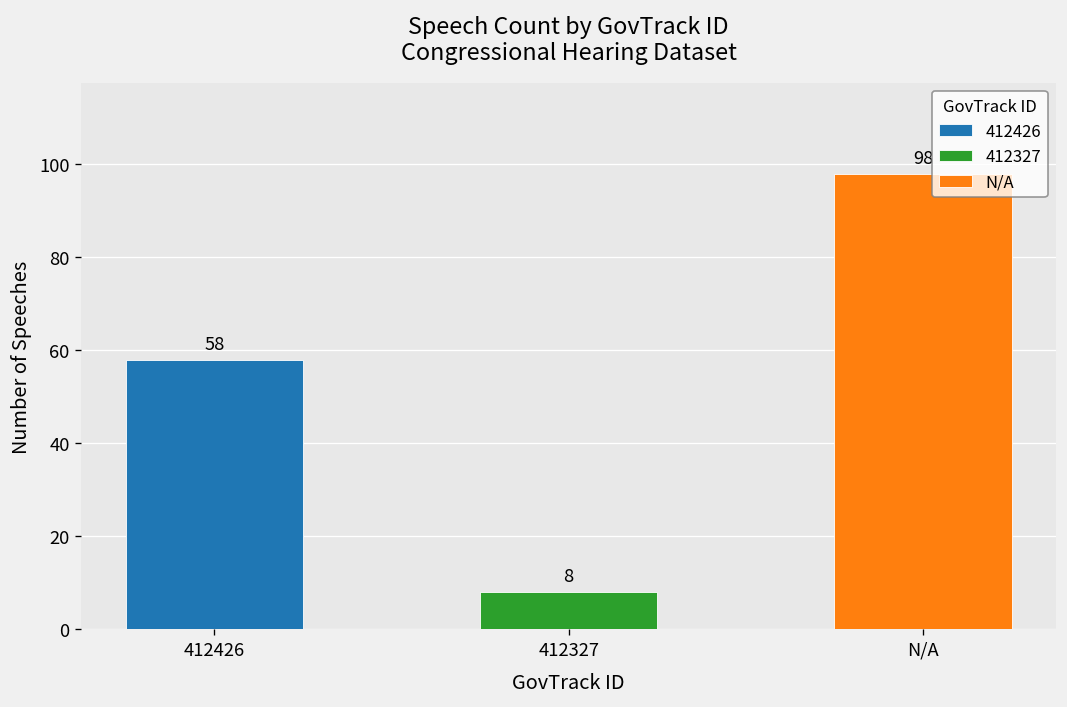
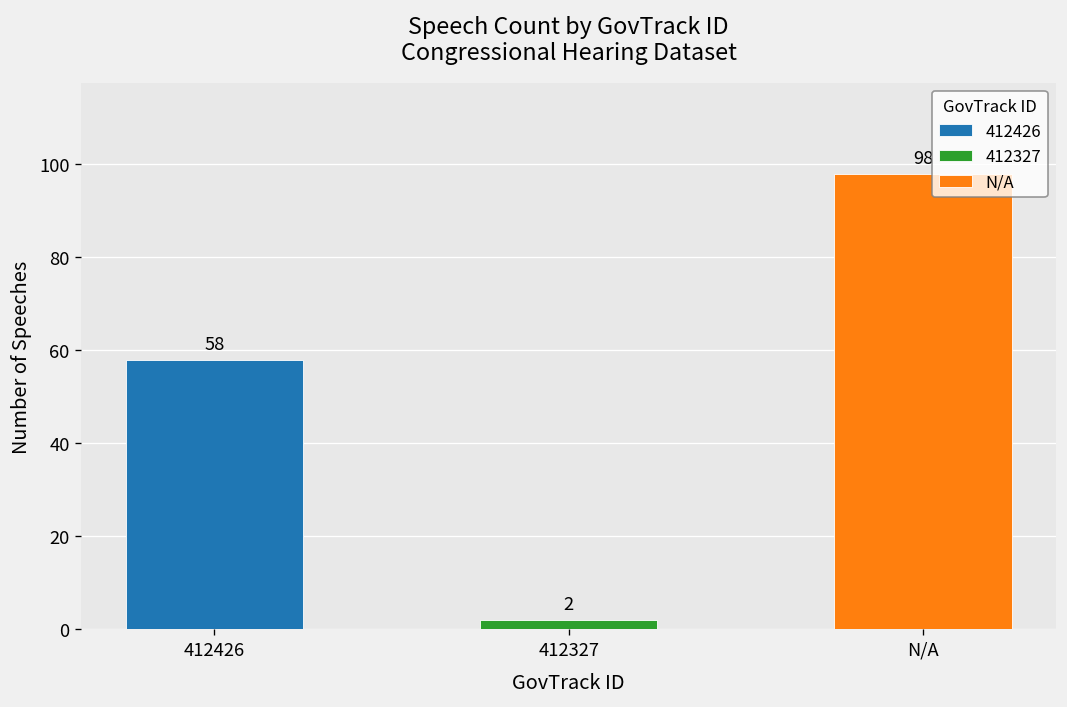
412327: 8 -> 2
